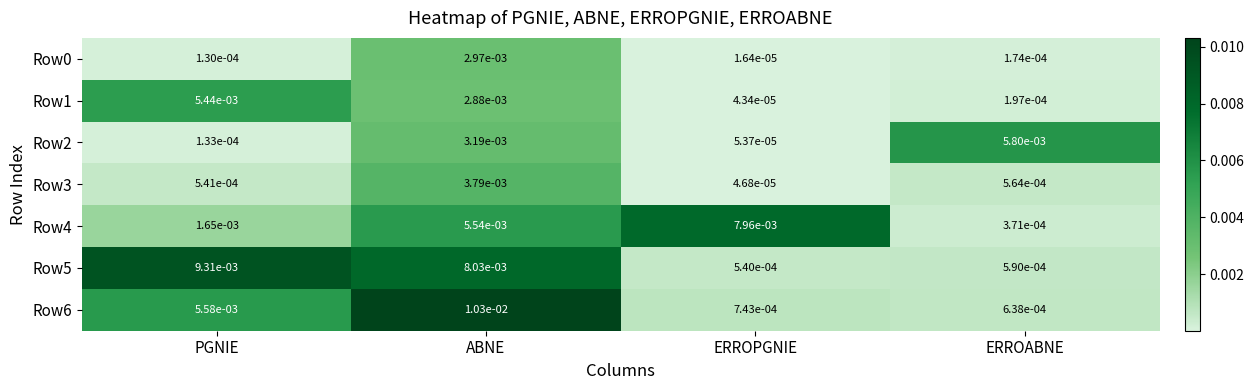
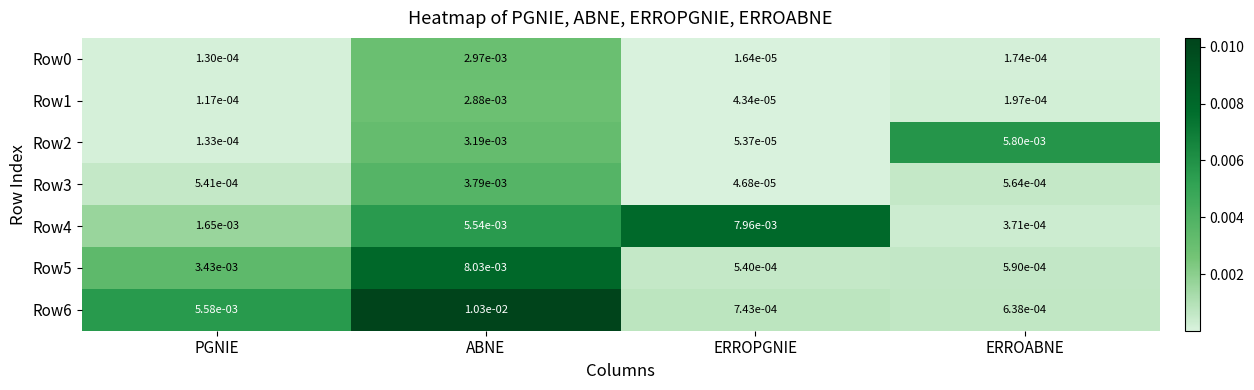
Row1, PGNIE: 5.44e-03 -> 1.17e-04
Row5, PGNIE: 9.31e-03 -> 3.43e-03
